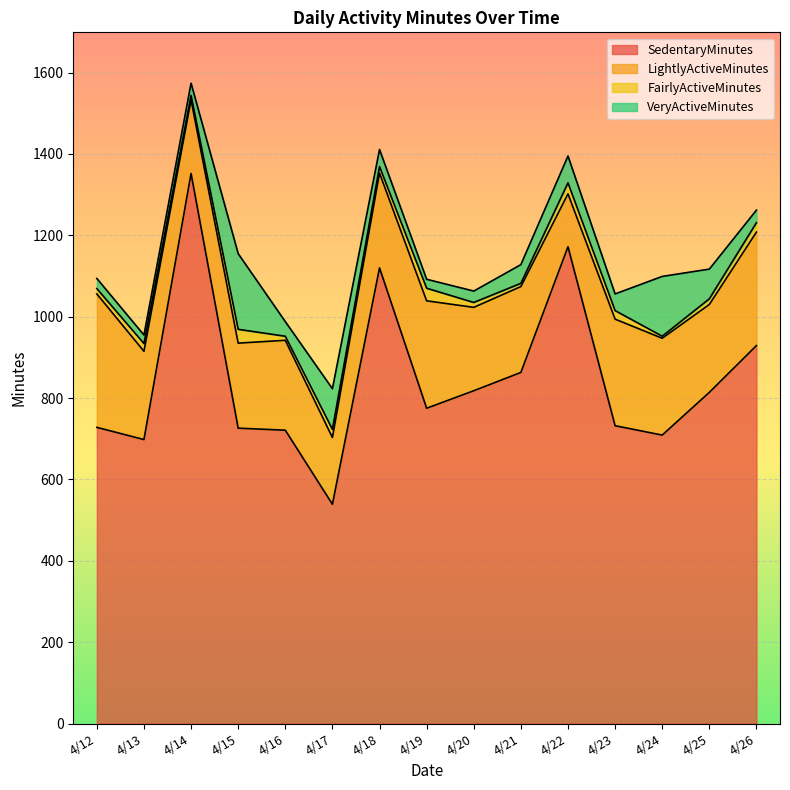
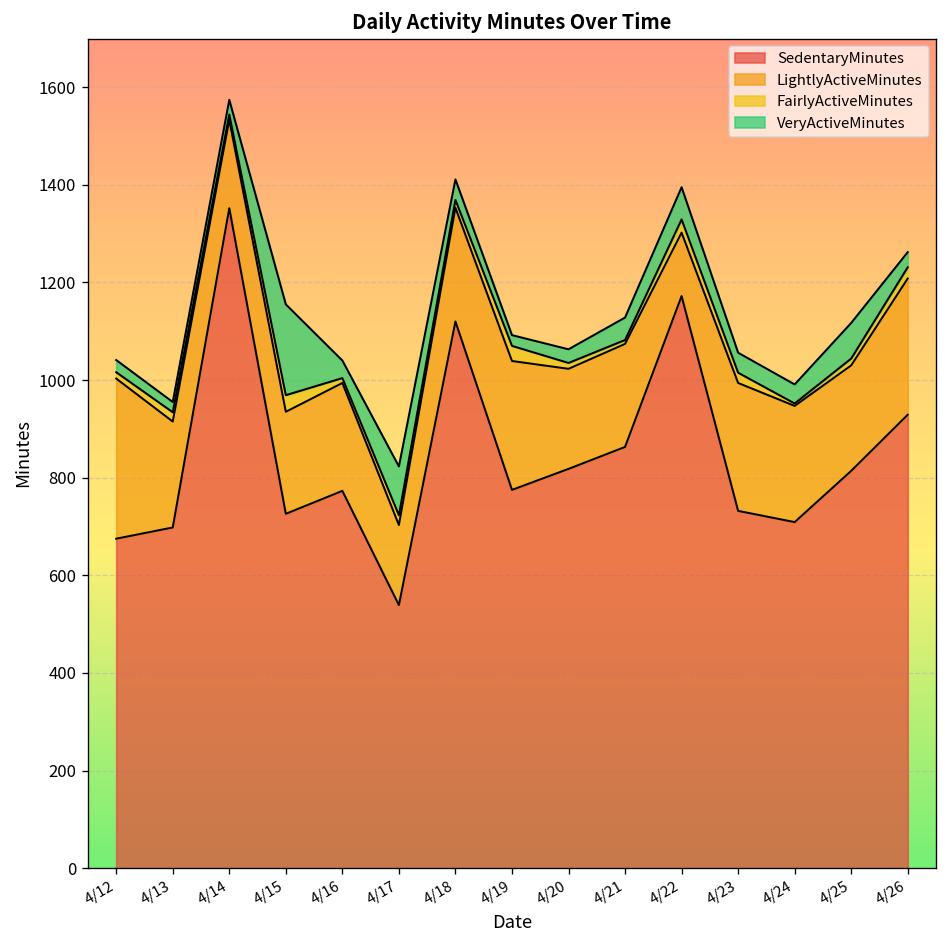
SedentaryMinutes, 4/12: 730 -> 680
SedentaryMinutes, 4/16: 720 -> 770
VeryActiveMinutes, 4/24: 150 -> 40
